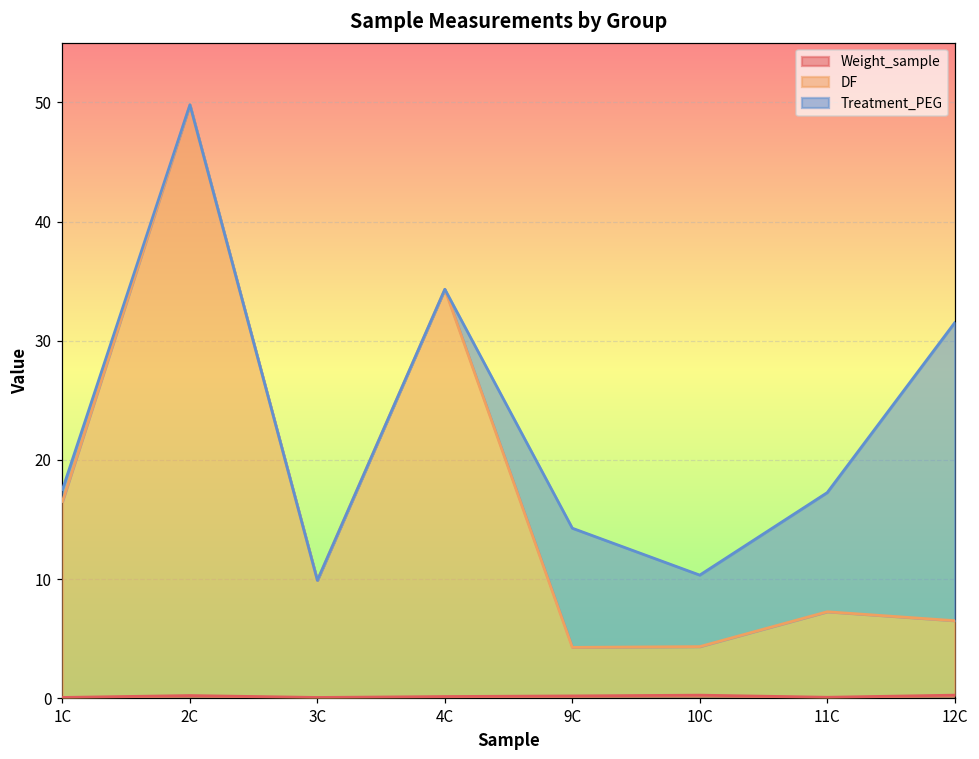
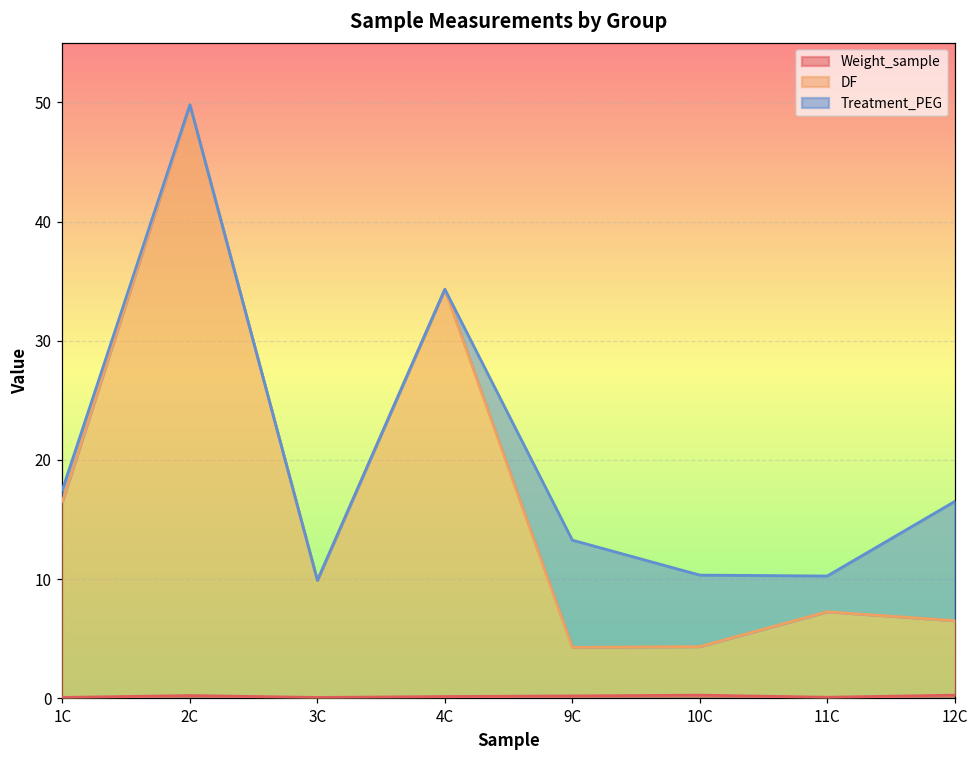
Treatment_PEG, 9C: 10 -> 9
Treatment_PEG, 11C: 10 -> 3
Treatment_PEG, 12C: 25 -> 10
